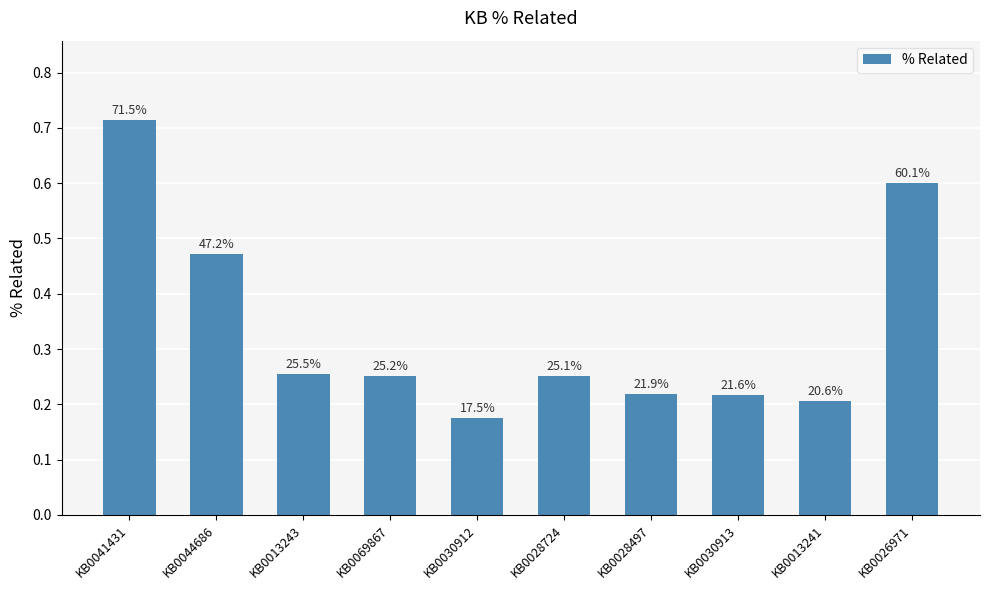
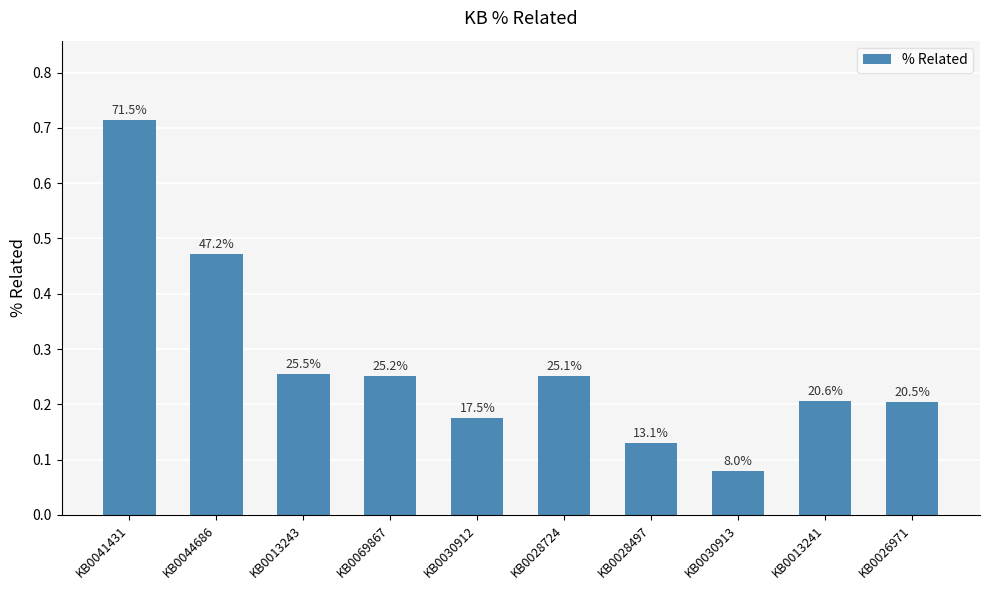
KB0028497: 21.9% -> 13.1%
KB0030913: 21.6% -> 8.0%
KB0026971: 60.1% -> 20.5%
